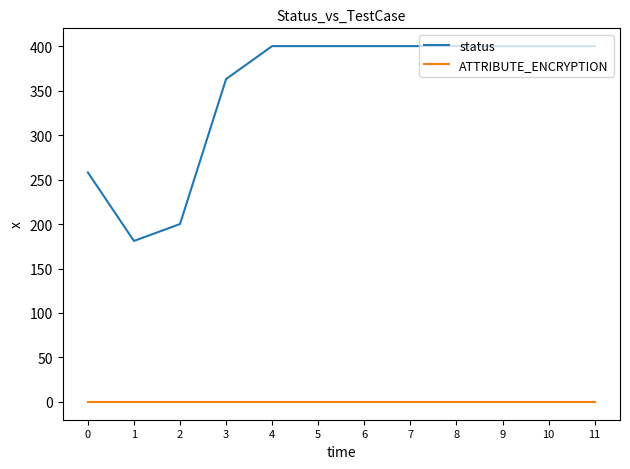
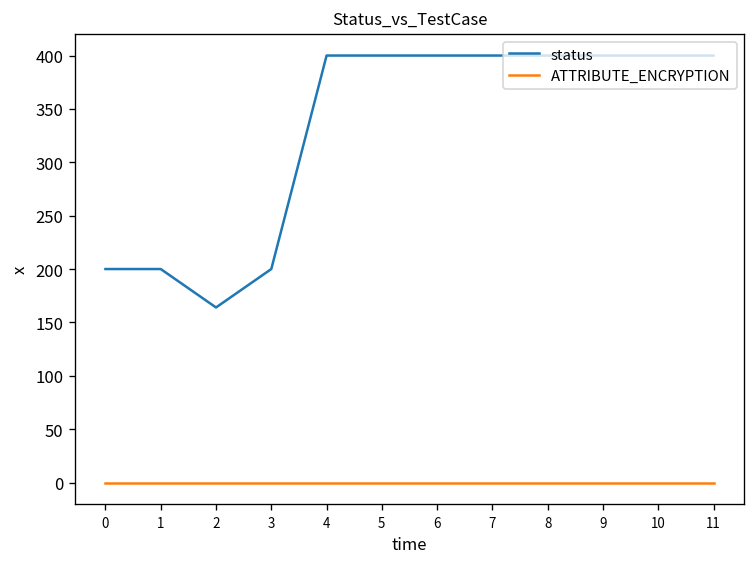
status, 0: 260 -> 200
status, 1: 180 -> 200
status, 2: 200 -> 160
status, 3: 360 -> 200
